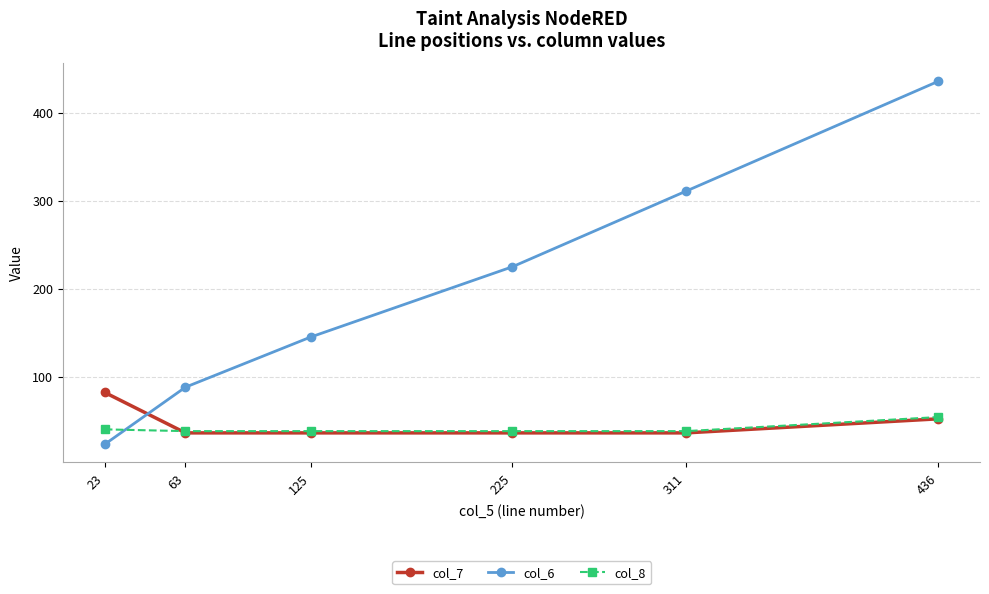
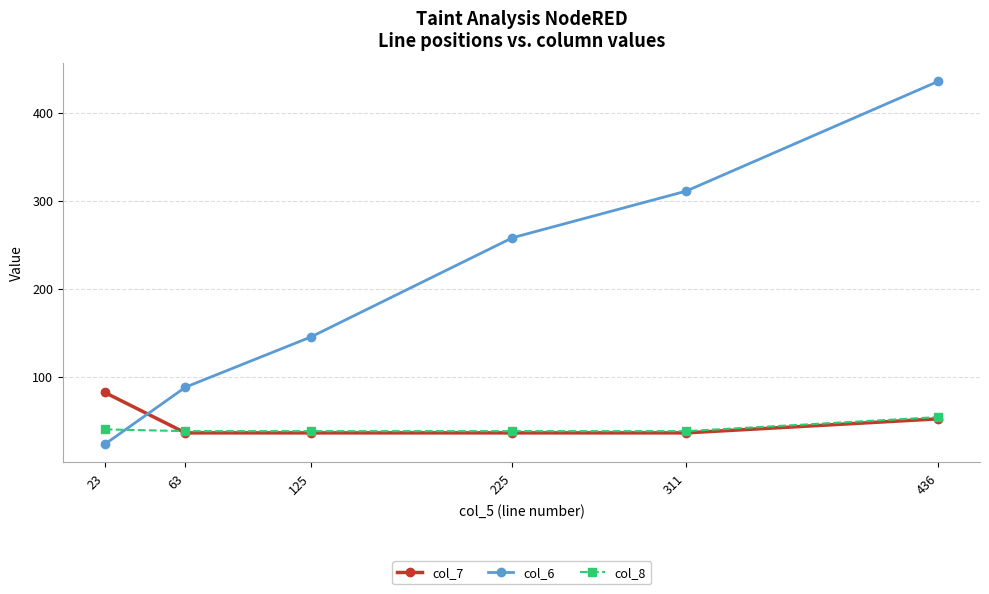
col_6, 225: 230 -> 260
